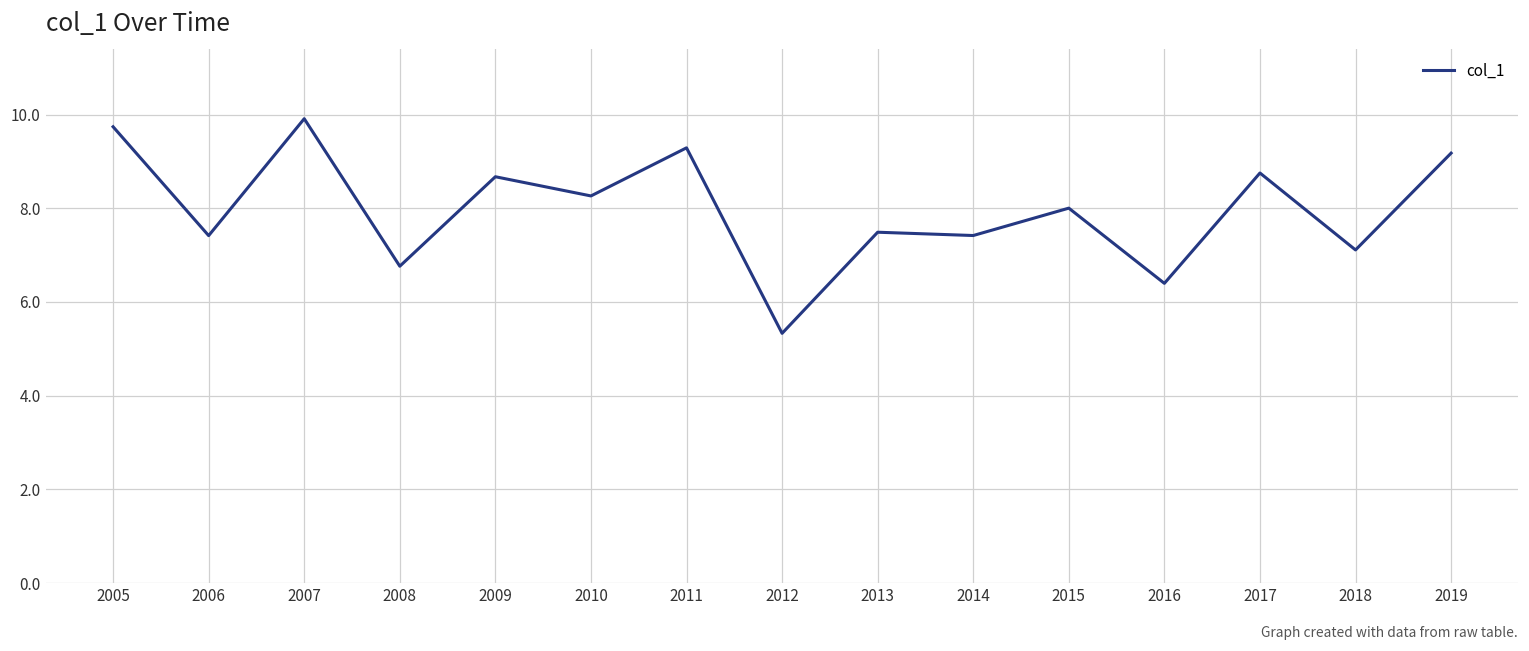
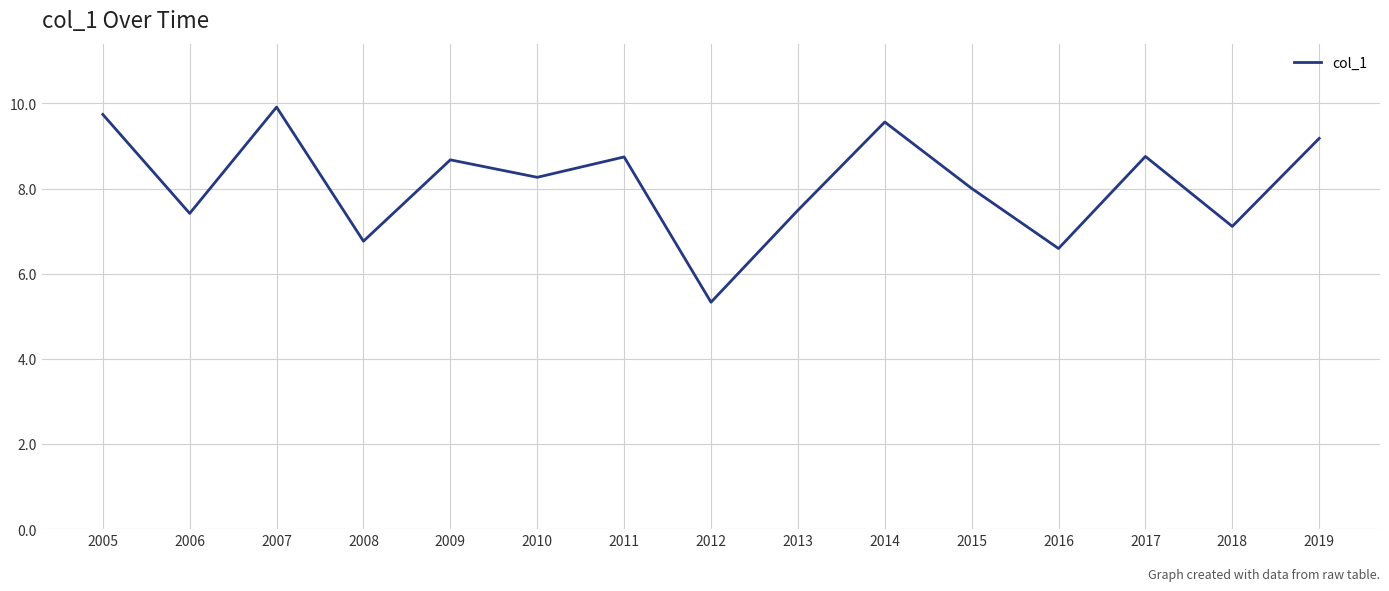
2011: 9.3 -> 8.7
2014: 7.4 -> 9.6
2016: 6.4 -> 6.6
